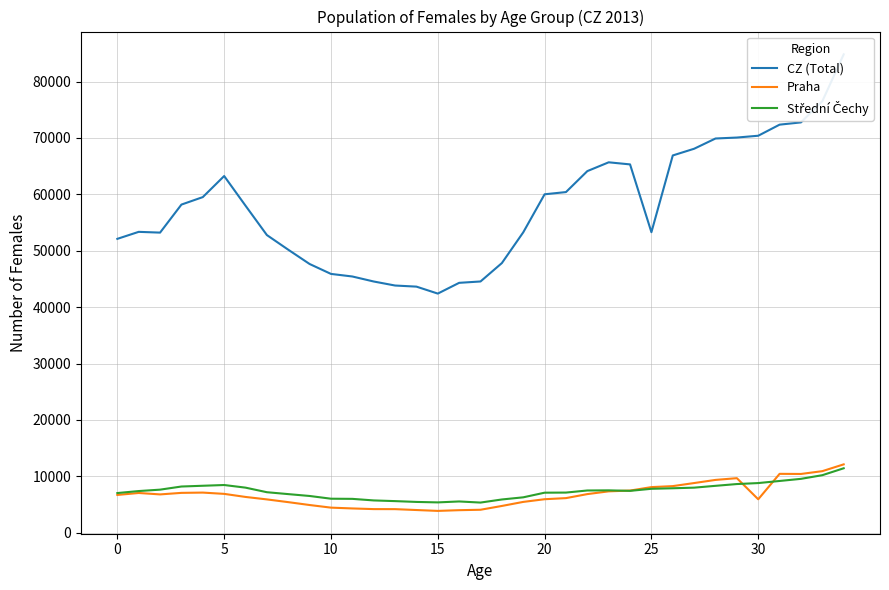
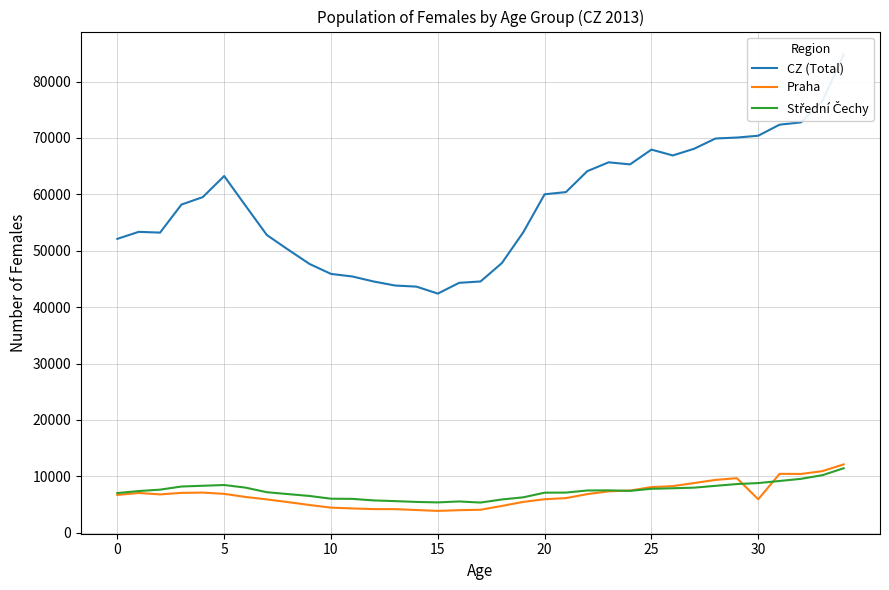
CZ (Total), 25: 53000 -> 68000
